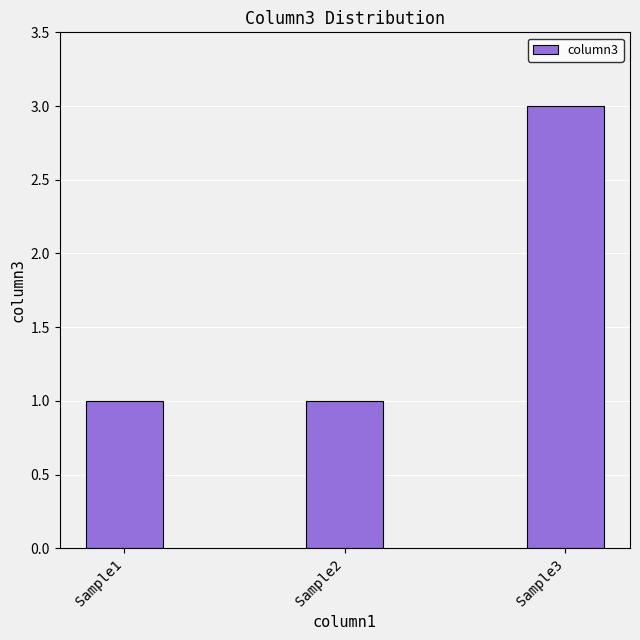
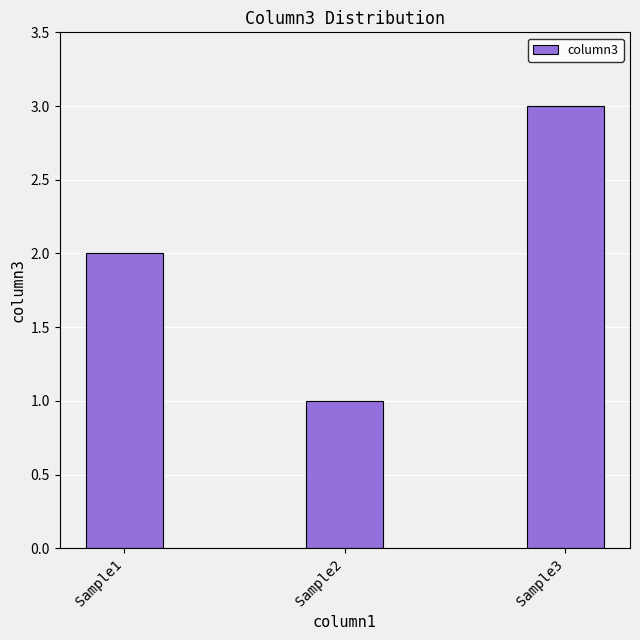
Sample1: 1 -> 2
